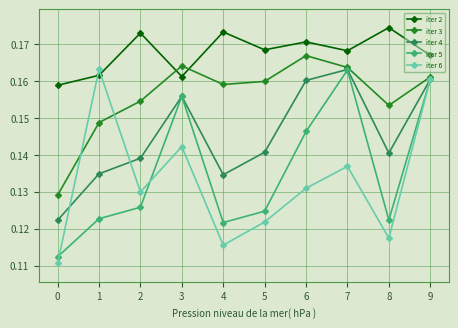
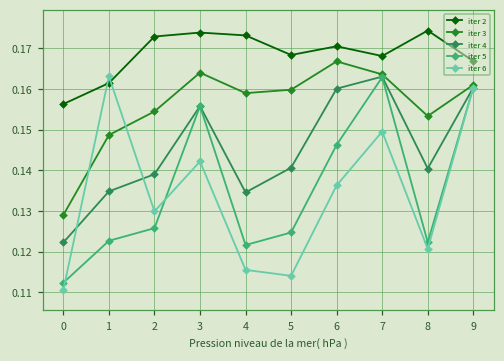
iter 2, 0: 0.159 -> 0.156
iter 2, 3: 0.161 -> 0.174
iter 6, 5: 0.122 -> 0.114
iter 6, 6: 0.131 -> 0.136
iter 6, 7: 0.137 -> 0.150
iter 6, 8: 0.117 -> 0.121
